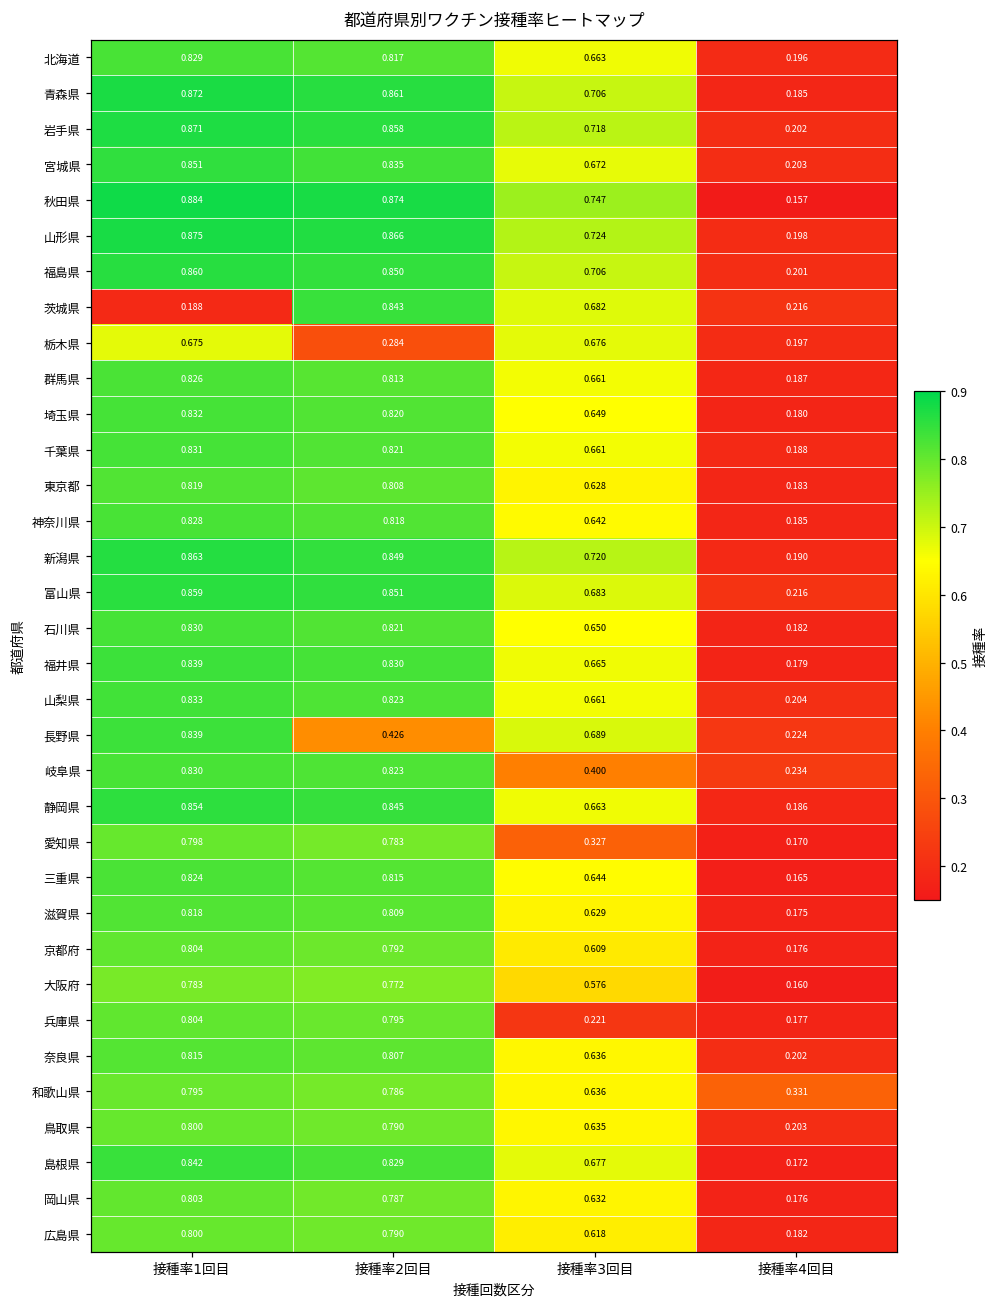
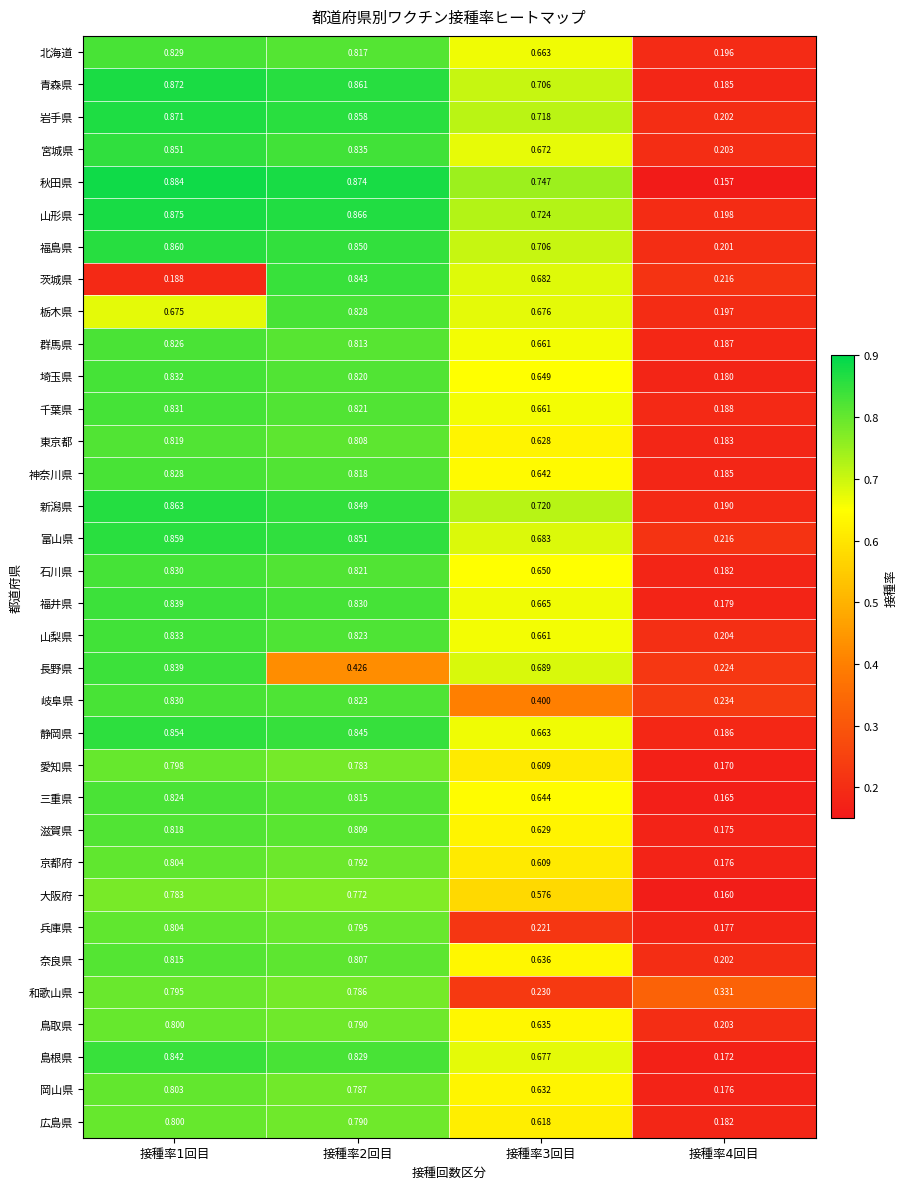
栃木県, 接種率2回目: 0.284 -> 0.828
愛知県, 接種率3回目: 0.327 -> 0.609
和歌山県, 接種率3回目: 0.636 -> 0.230
